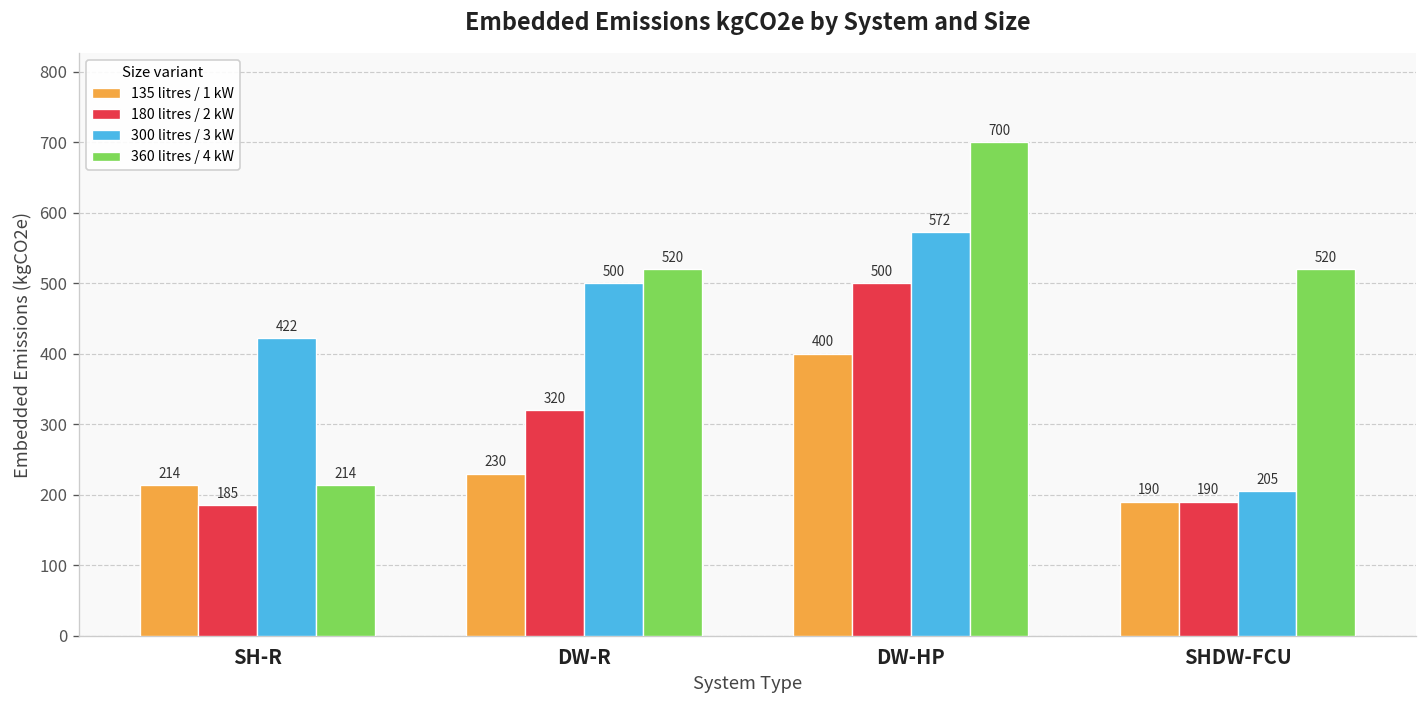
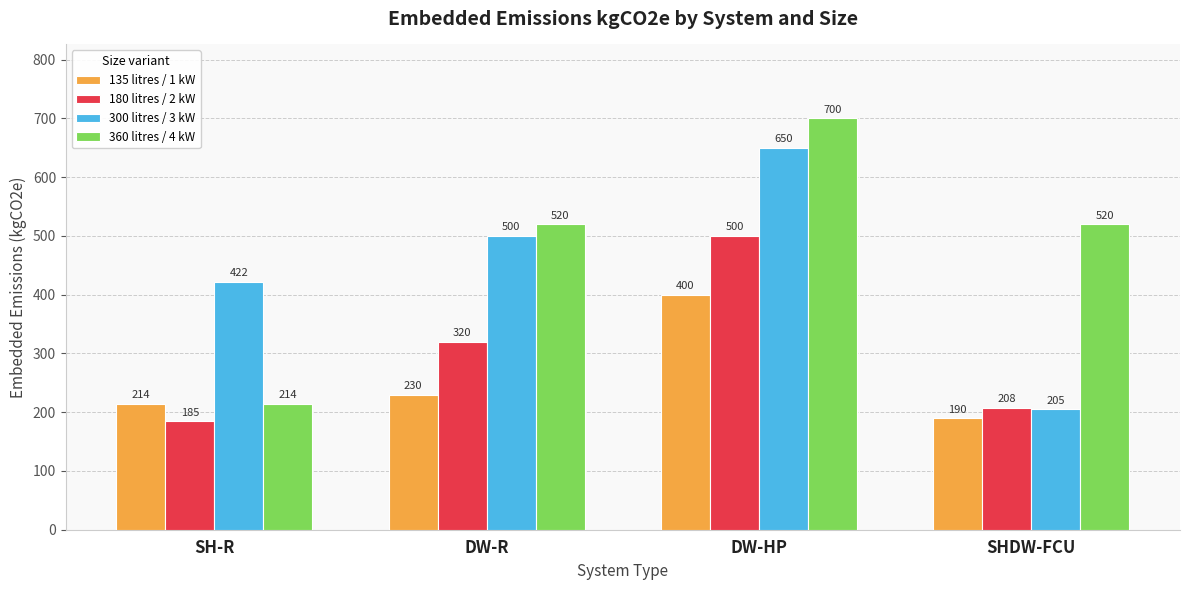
300 litres / 3 kW, DW-HP: 572 -> 650
180 litres / 2 kW, SHDW-FCU: 190 -> 208
